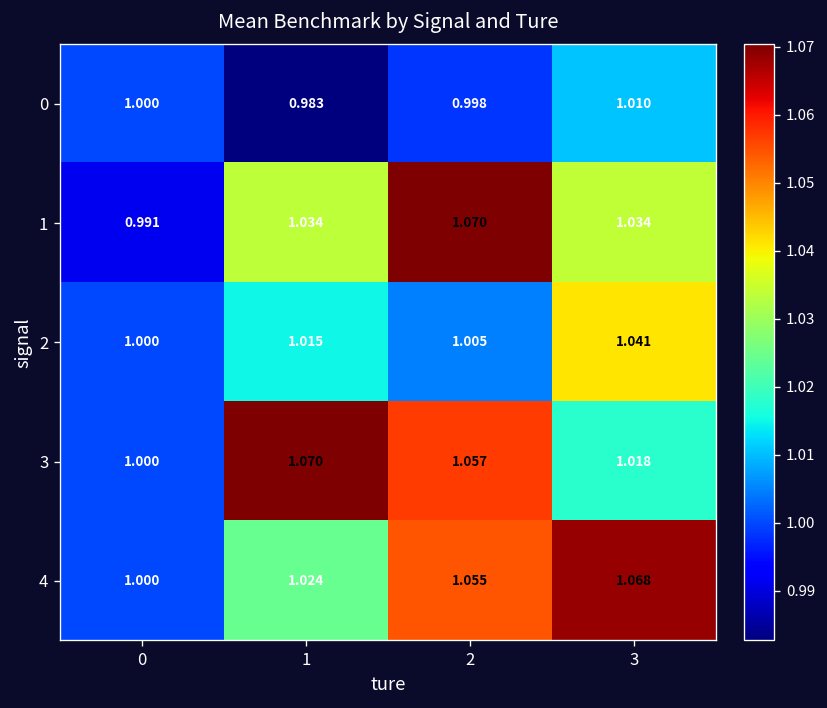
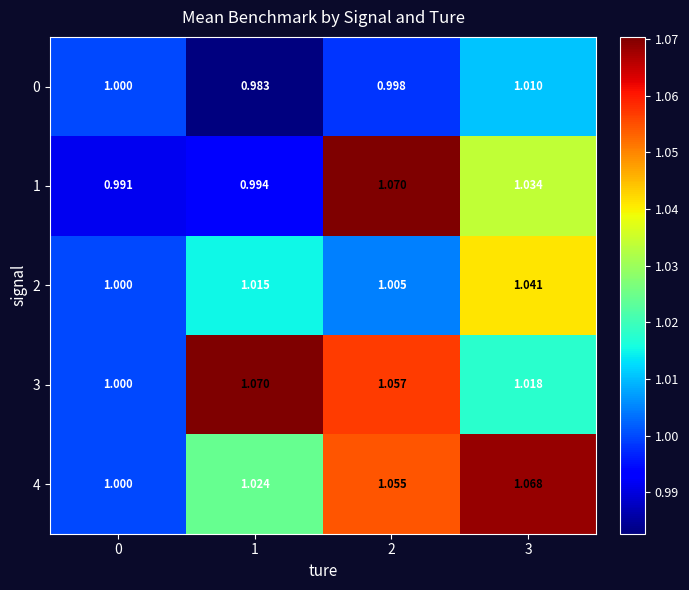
1, 1: 1.034 -> 0.994
